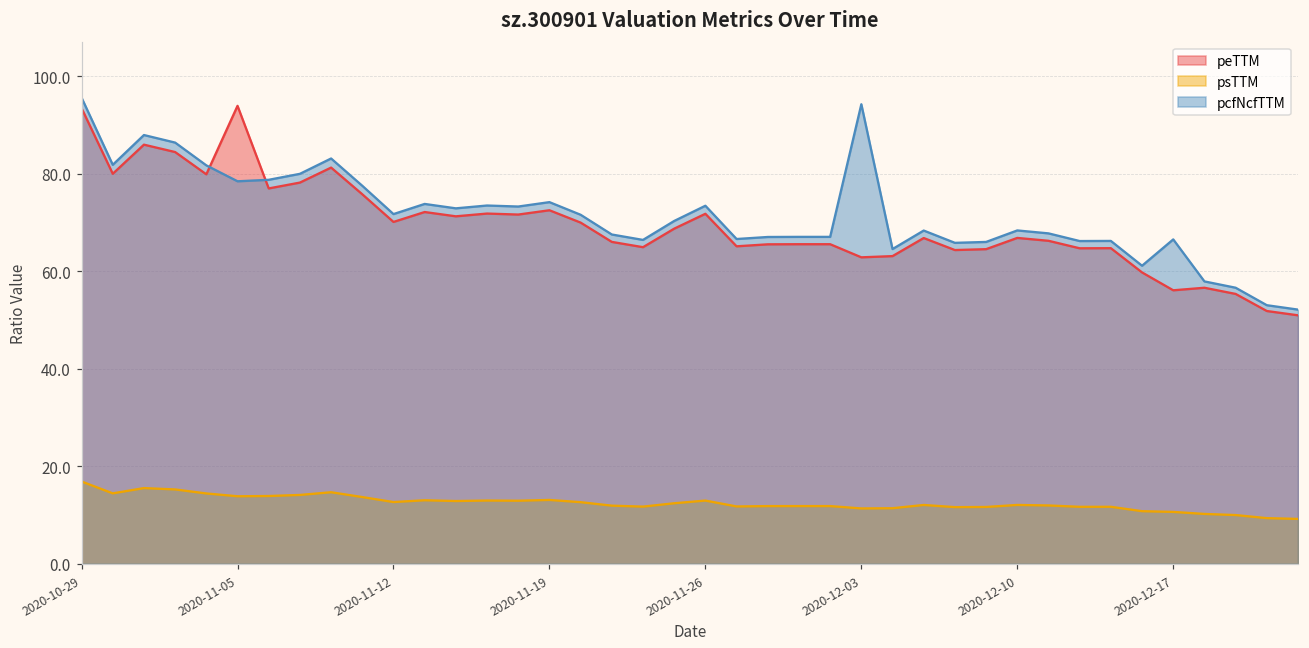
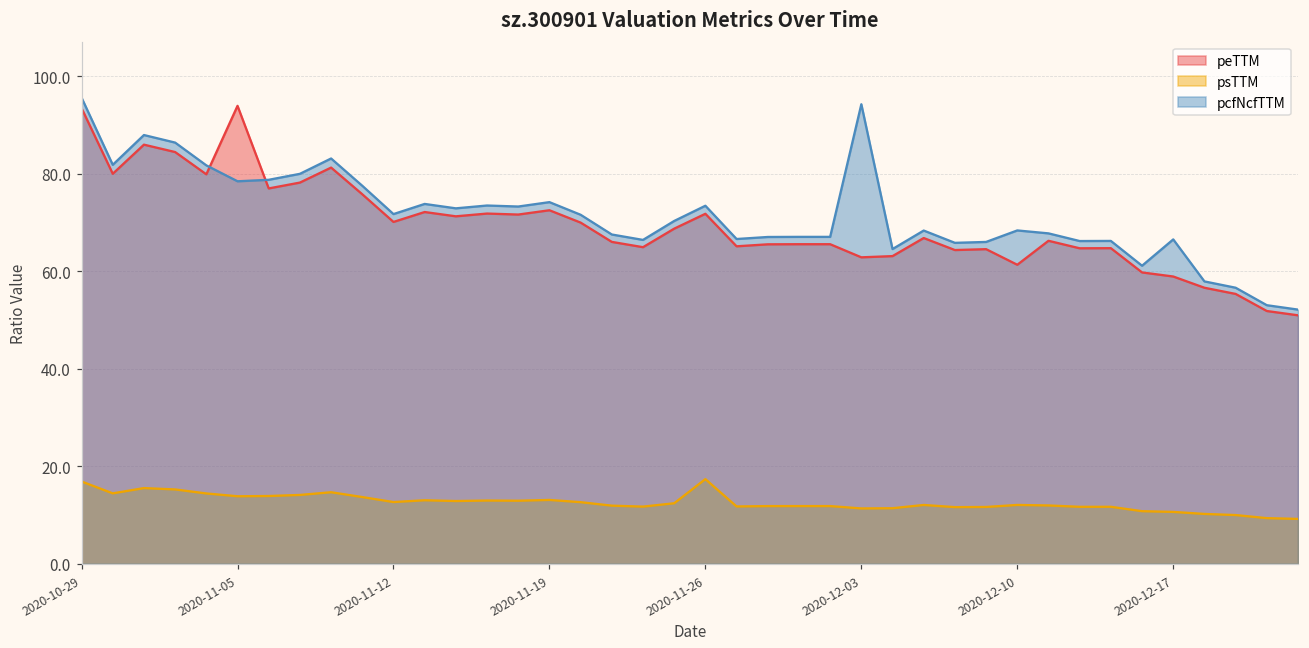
psTTM, 2020-11-26: 13 -> 17
peTTM, 2020-12-10: 67 -> 61
peTTM, 2020-12-17: 56 -> 59
